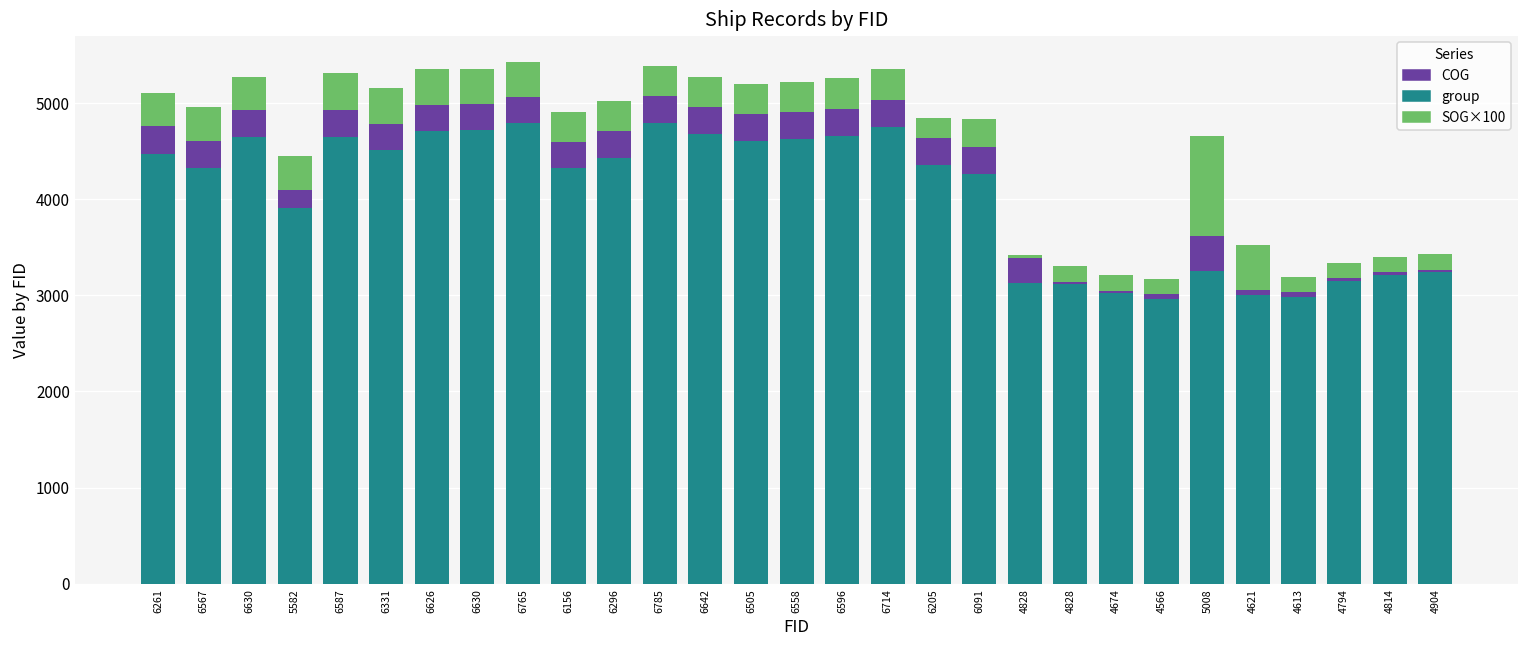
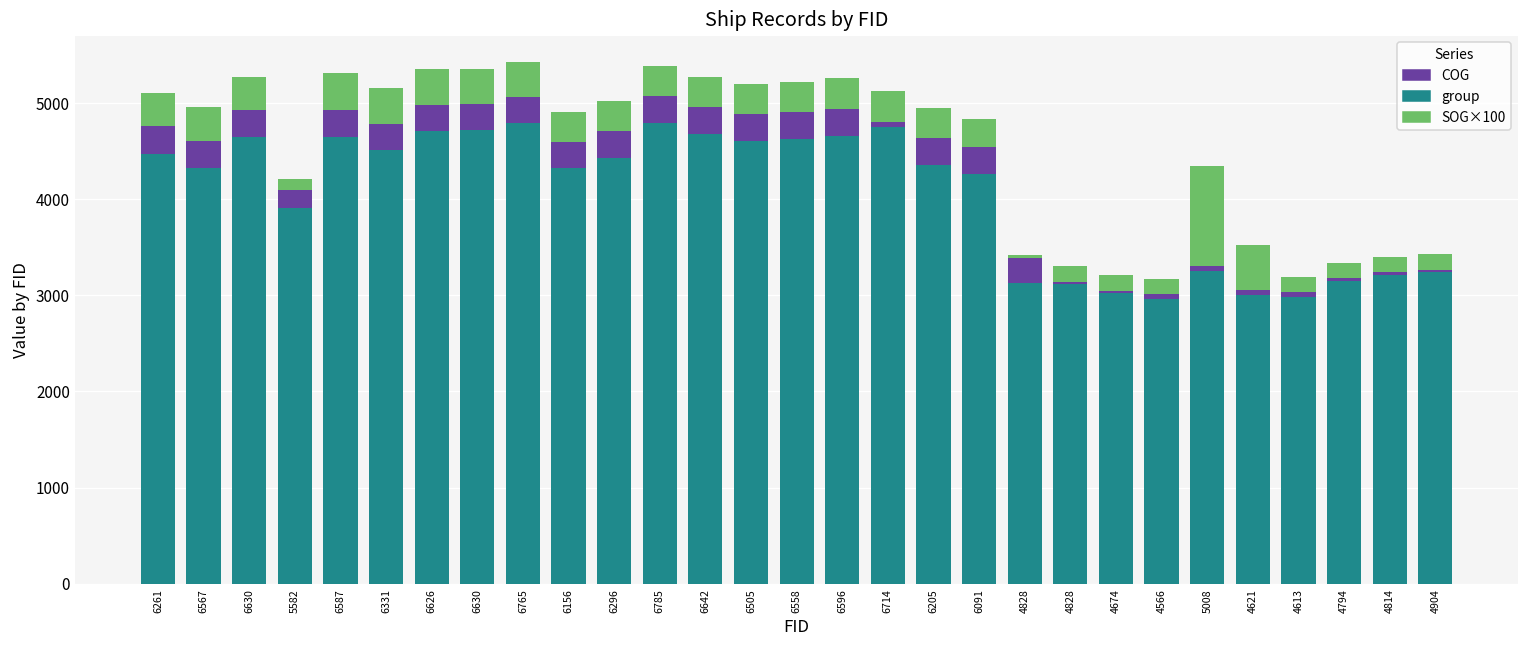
SOG×100, 5582: 400 -> 100
COG, 6714: 300 -> 0
SOG×100, 6205: 200 -> 300
COG, 5008: 400 -> 100
